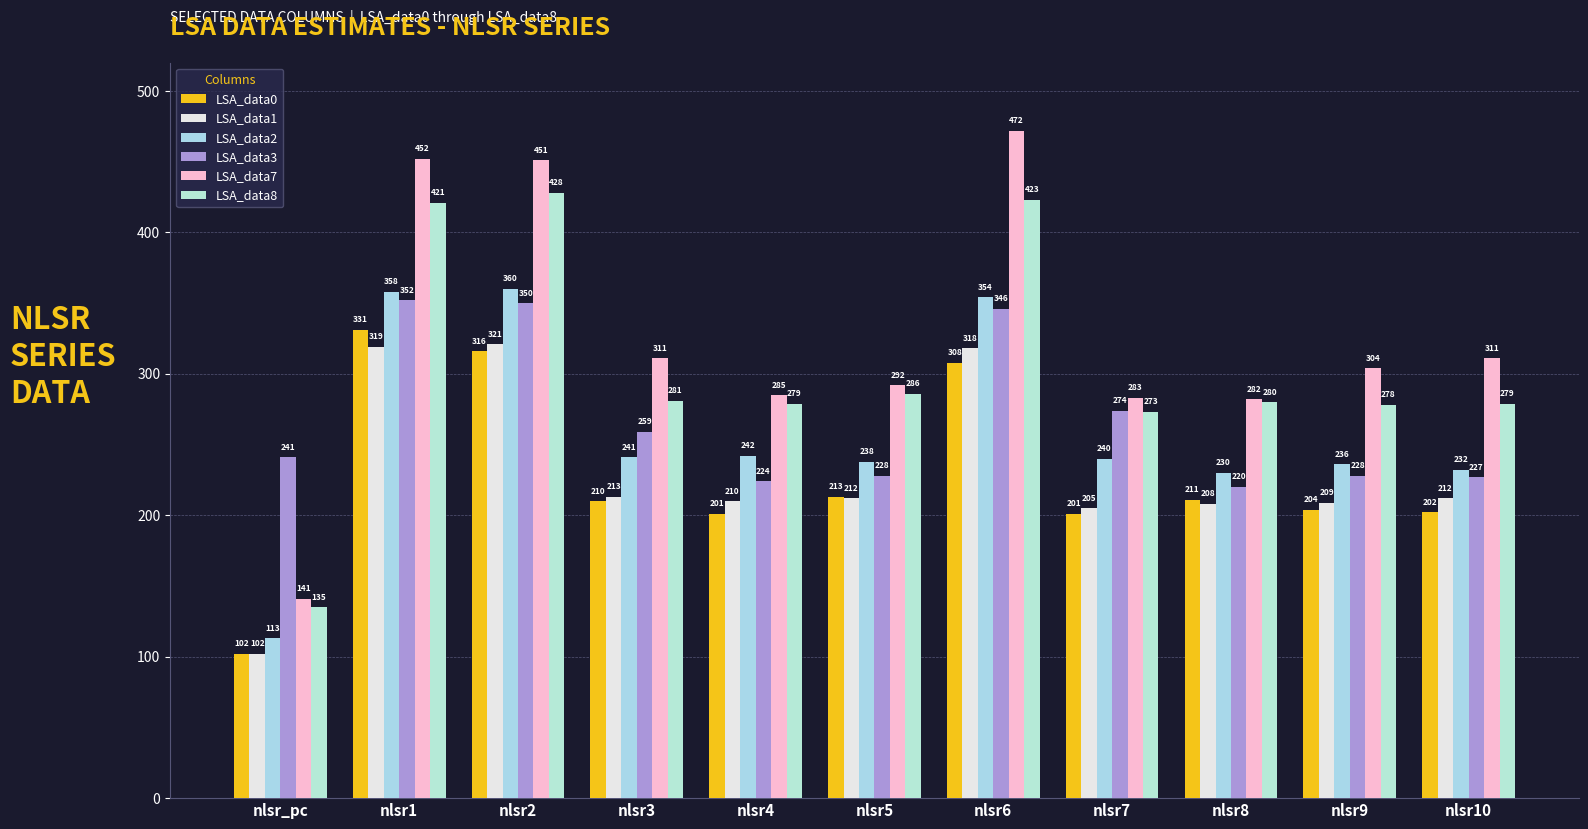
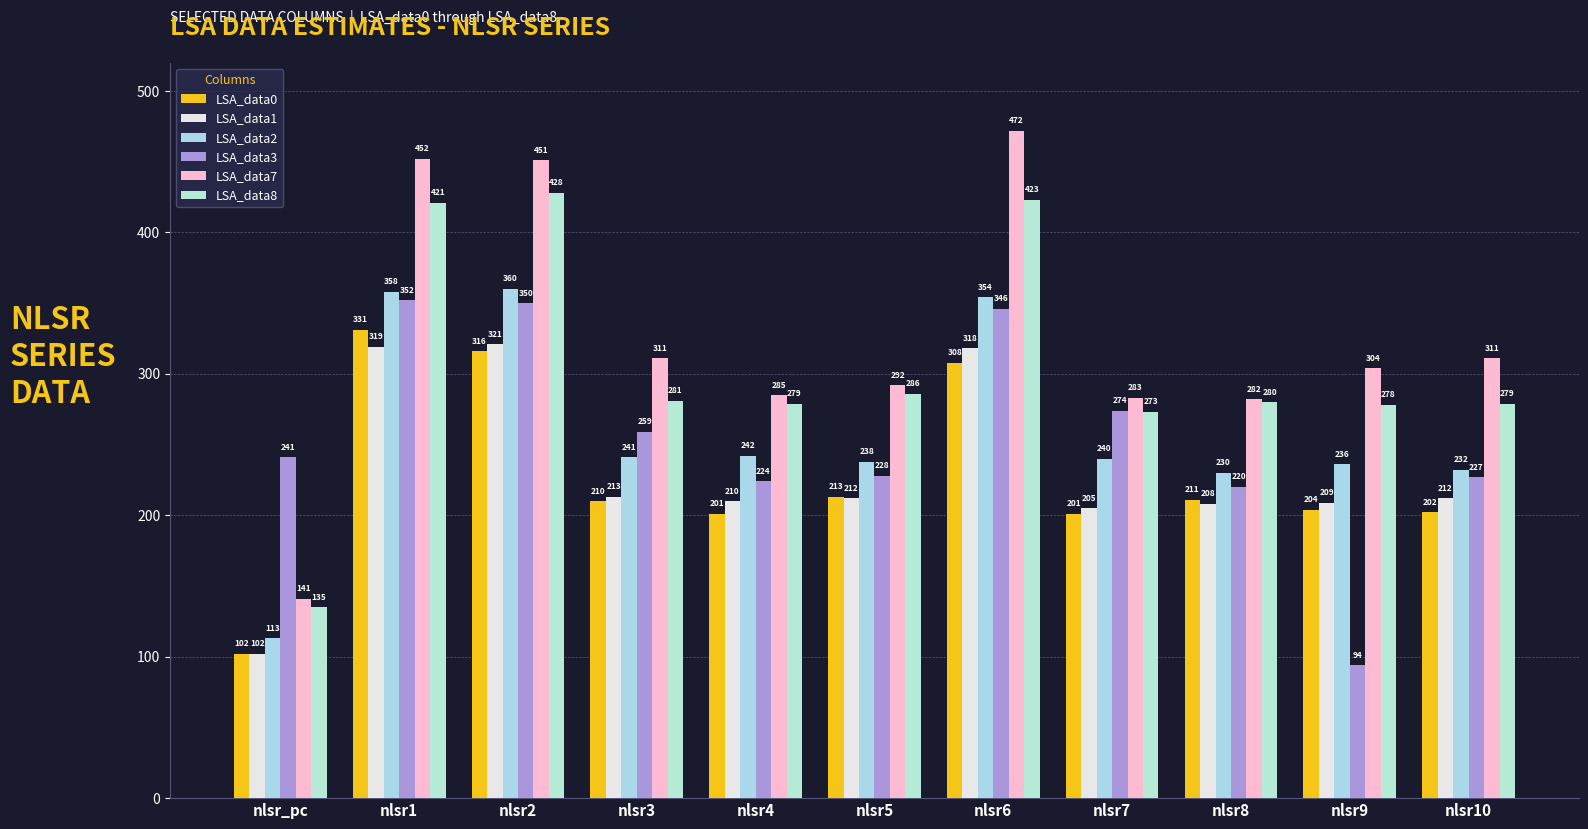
LSA_data3, nlsr9: 228 -> 94
